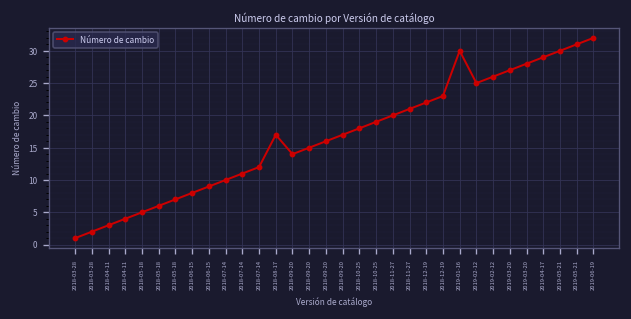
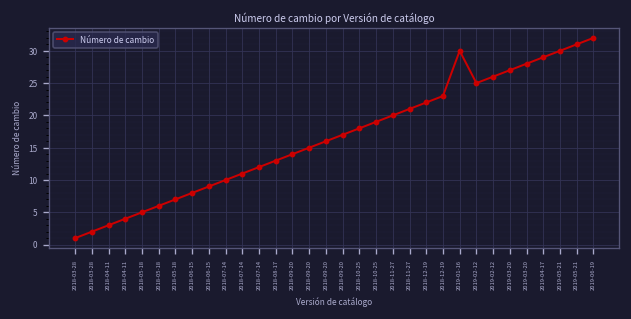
2018-08-17: 17 -> 13
